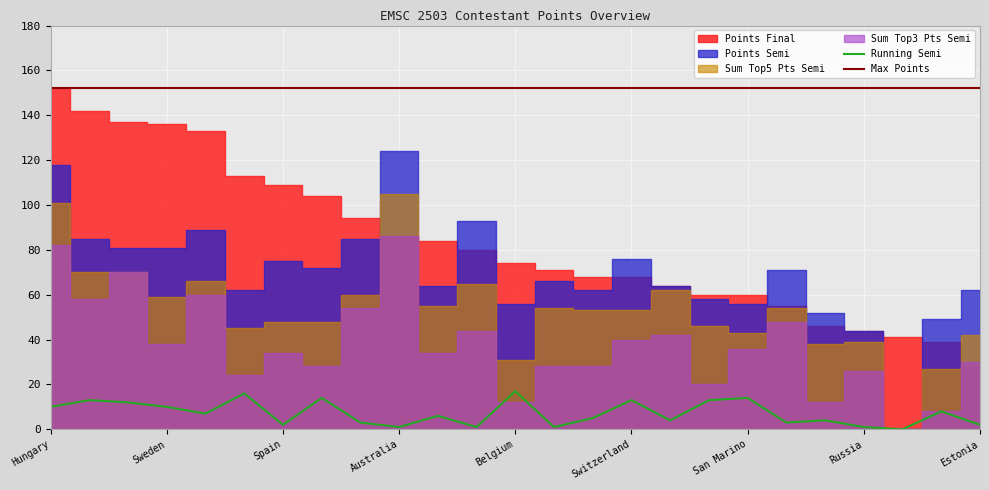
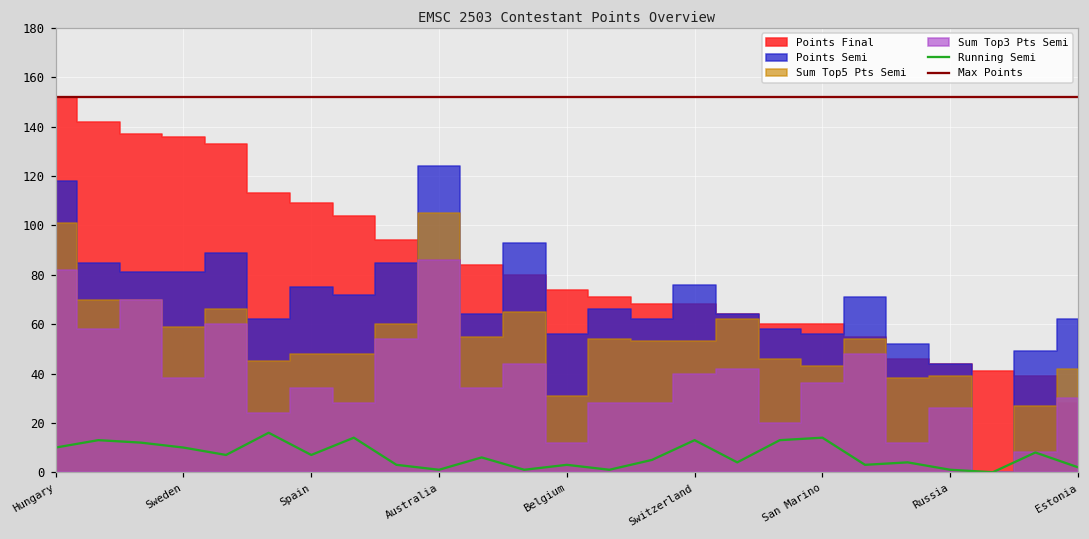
Running Semi, Spain: 2 -> 7
Running Semi, Belgium: 17 -> 3
